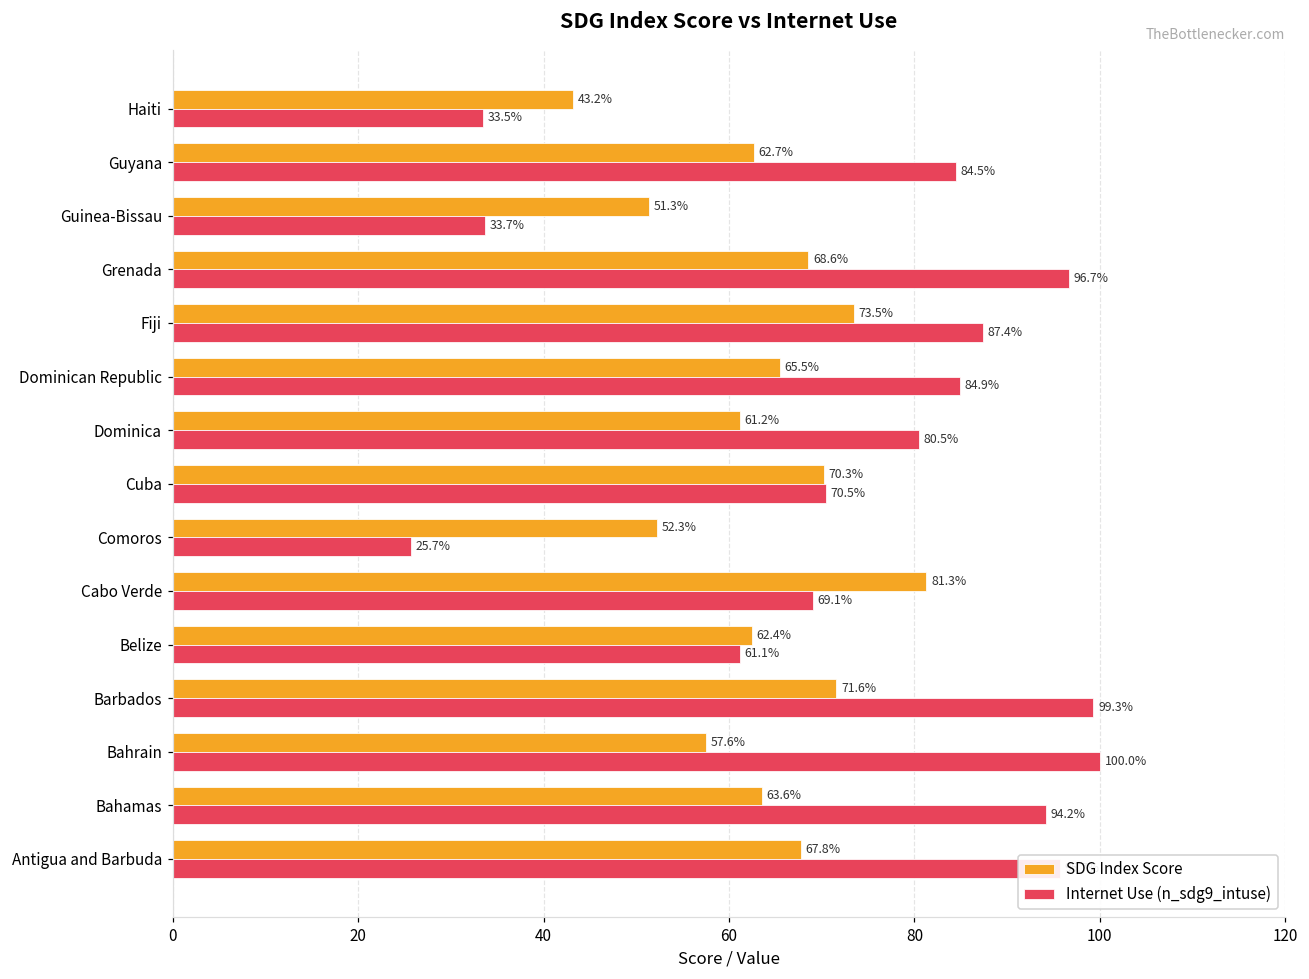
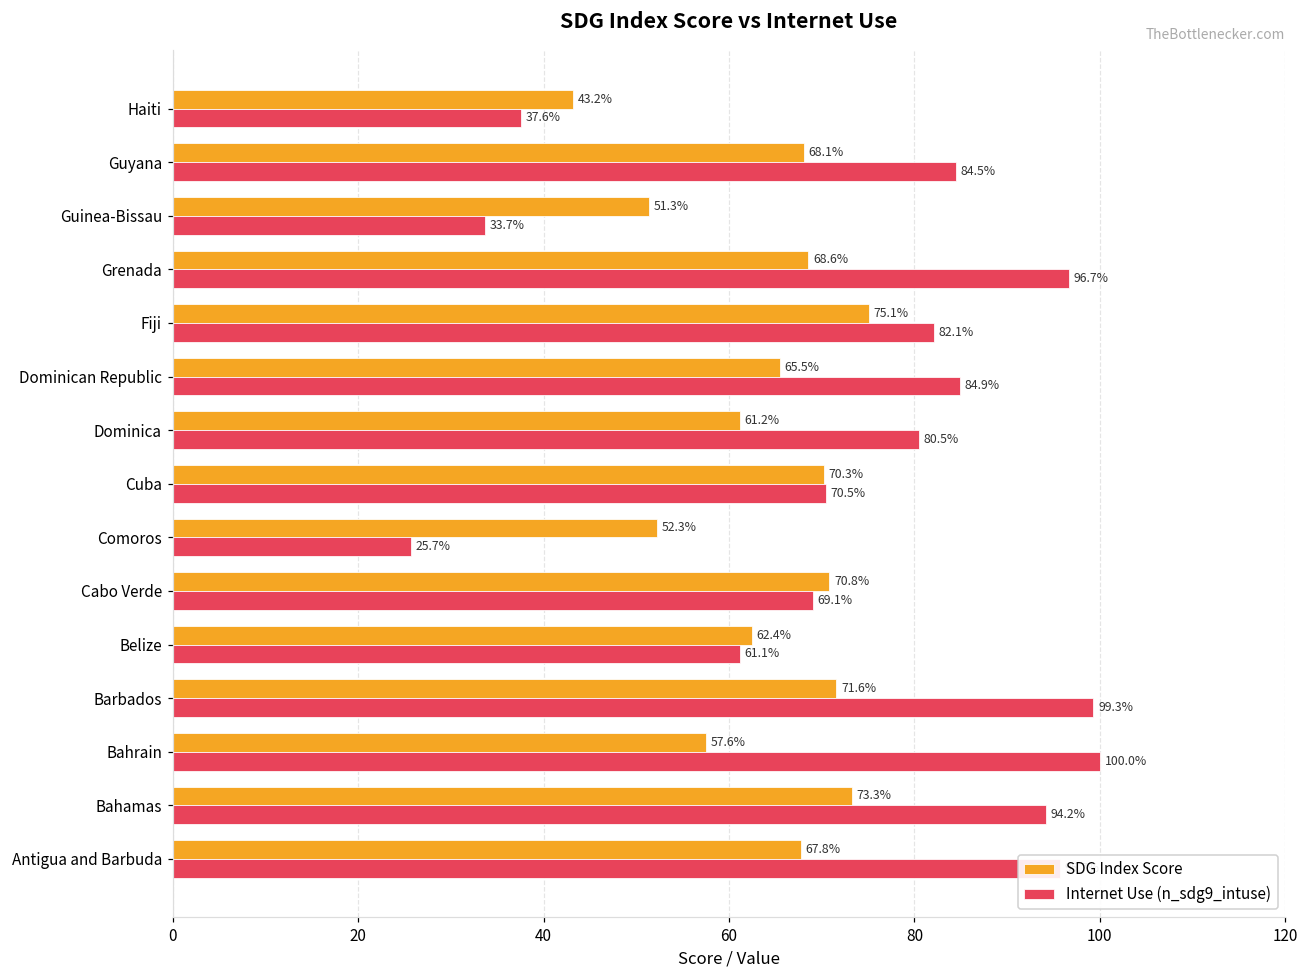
Internet Use (n_sdg9_intuse), Haiti: 33.5% -> 37.6%
SDG Index Score, Guyana: 62.7% -> 68.1%
SDG Index Score, Fiji: 73.5% -> 75.1%
Internet Use (n_sdg9_intuse), Fiji: 87.4% -> 82.1%
SDG Index Score, Cabo Verde: 81.3% -> 70.8%
SDG Index Score, Bahamas: 63.6% -> 73.3%
